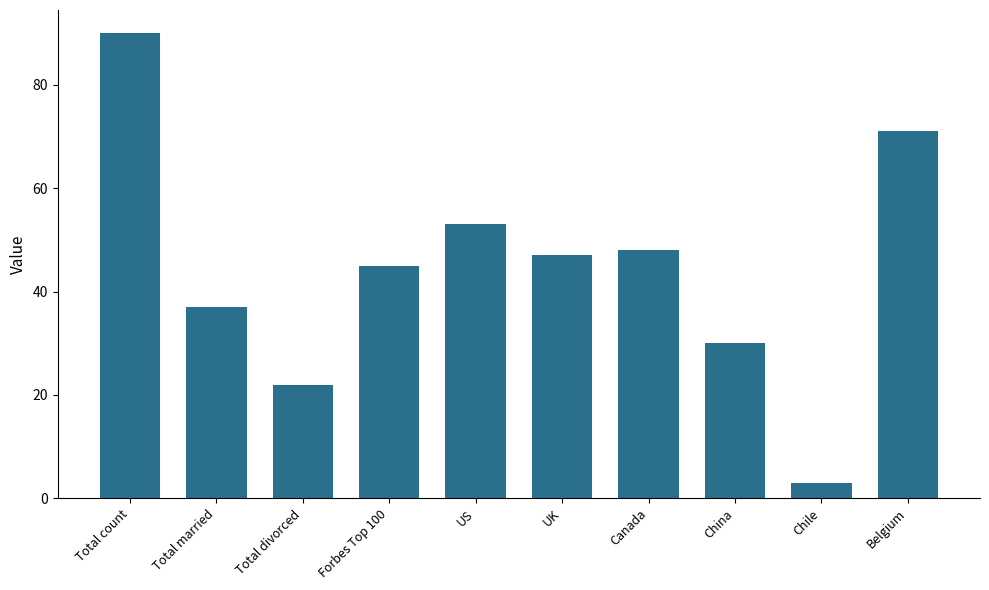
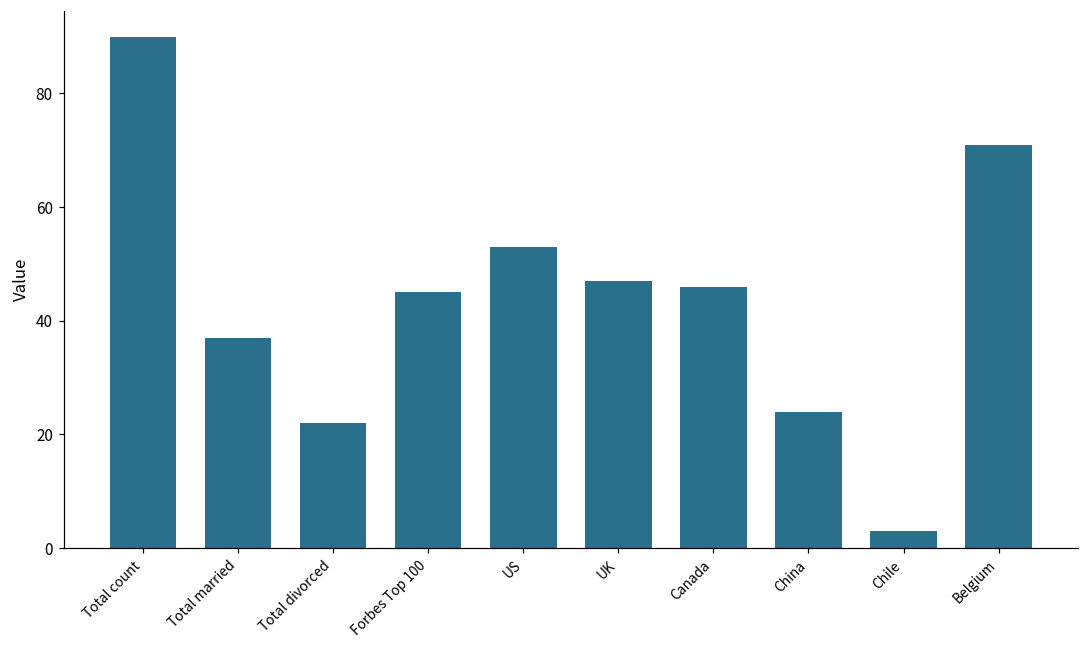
Canada: 48 -> 46
China: 30 -> 24
